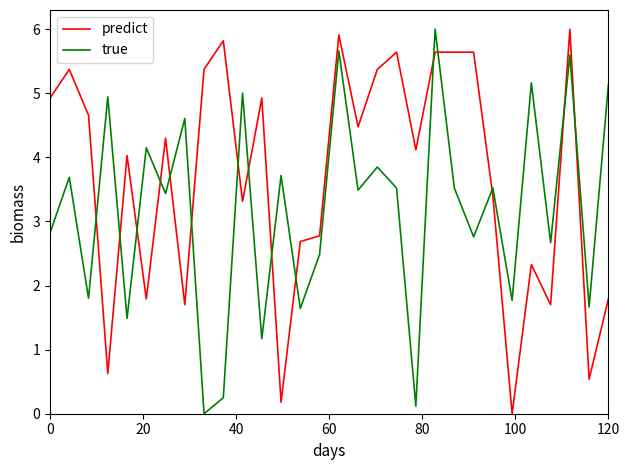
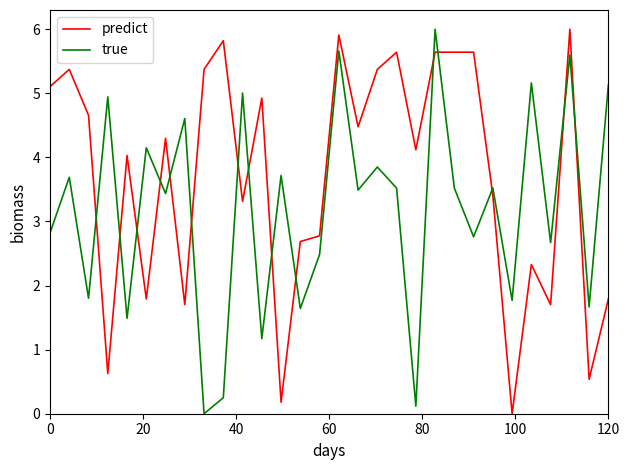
predict, 0: 4.9 -> 5.1
